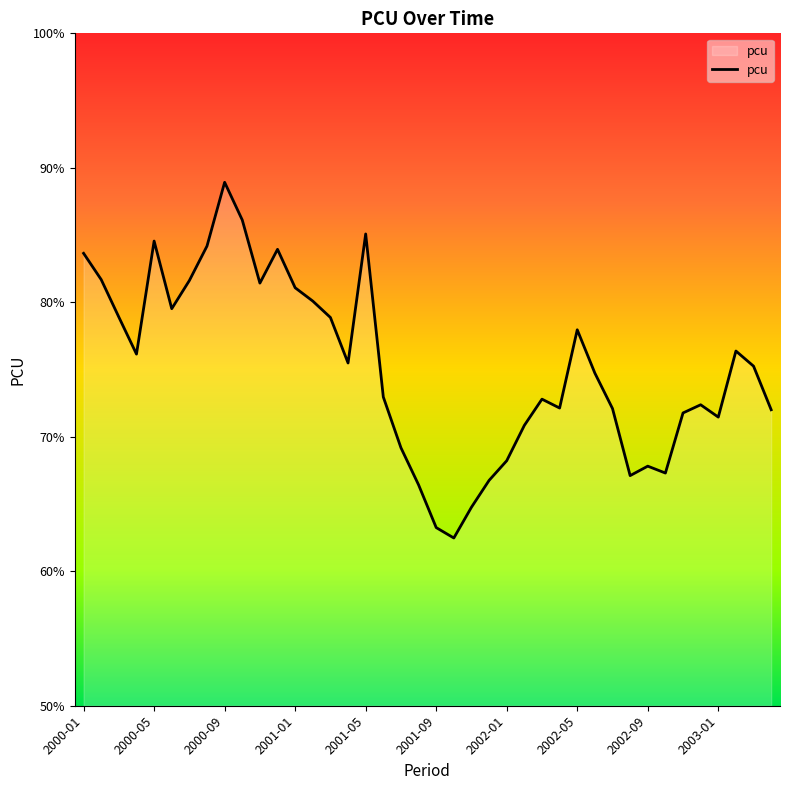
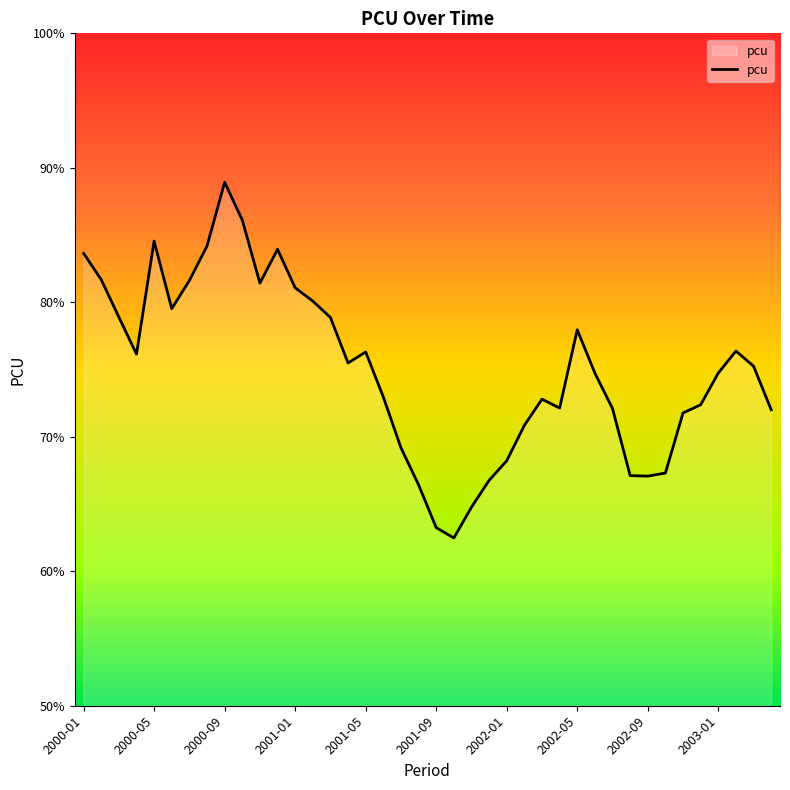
2001-05: 85.1% -> 76.3%
2002-09: 67.8% -> 67.1%
2003-01: 71.5% -> 74.7%
